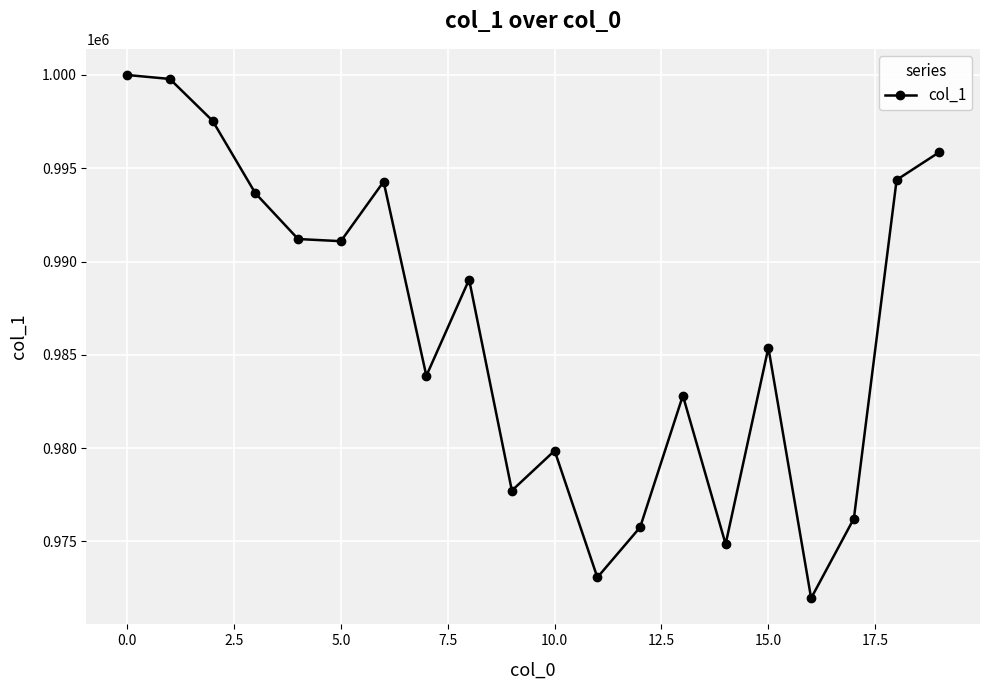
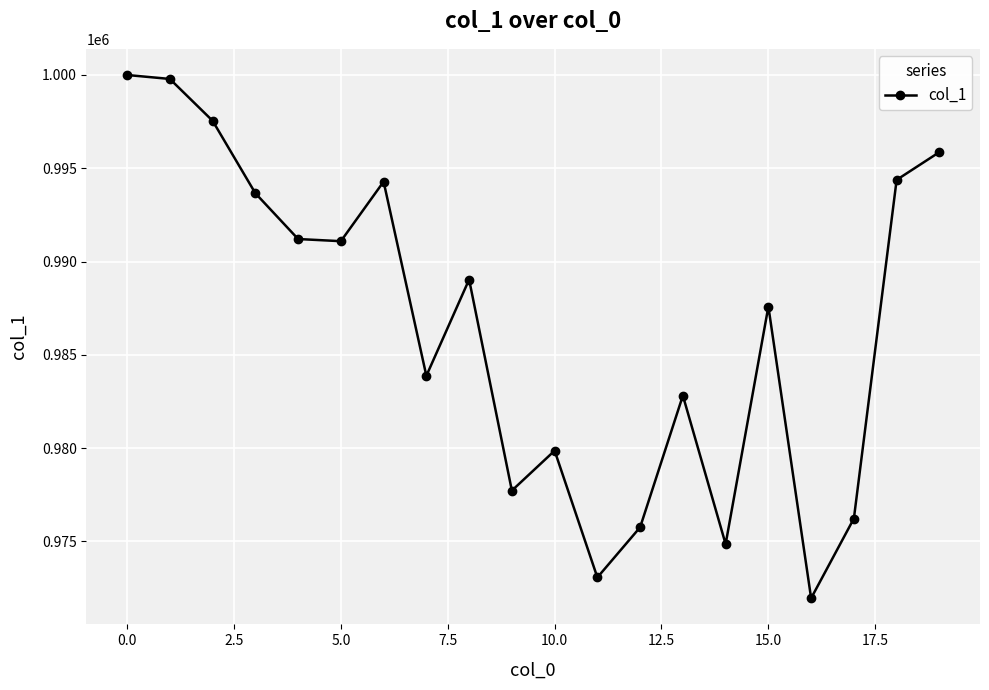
15.0: 985400 -> 987600
